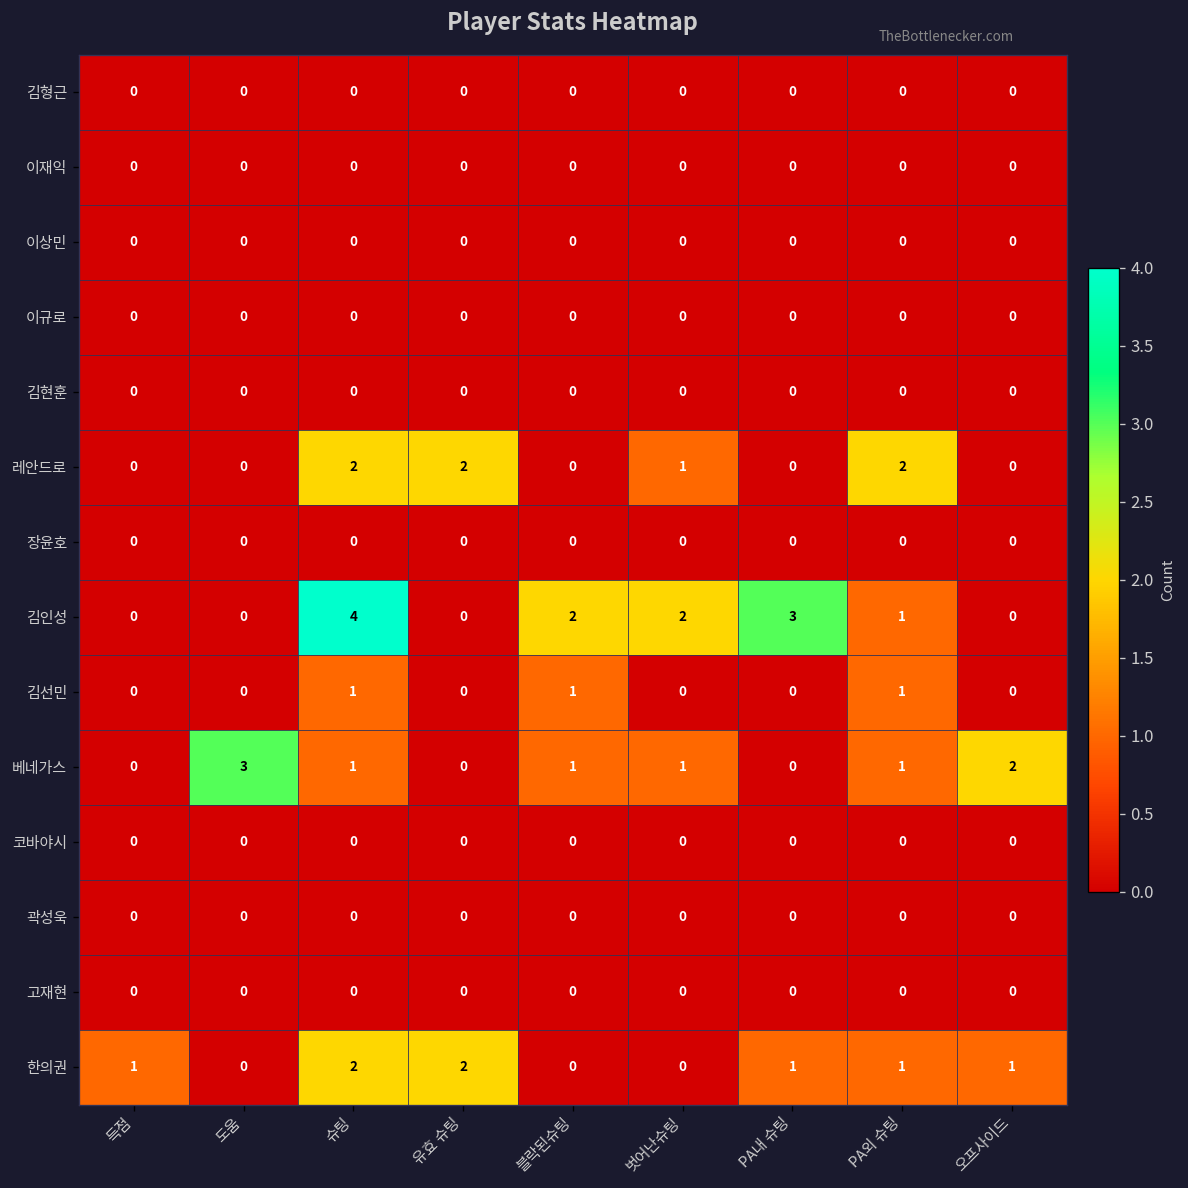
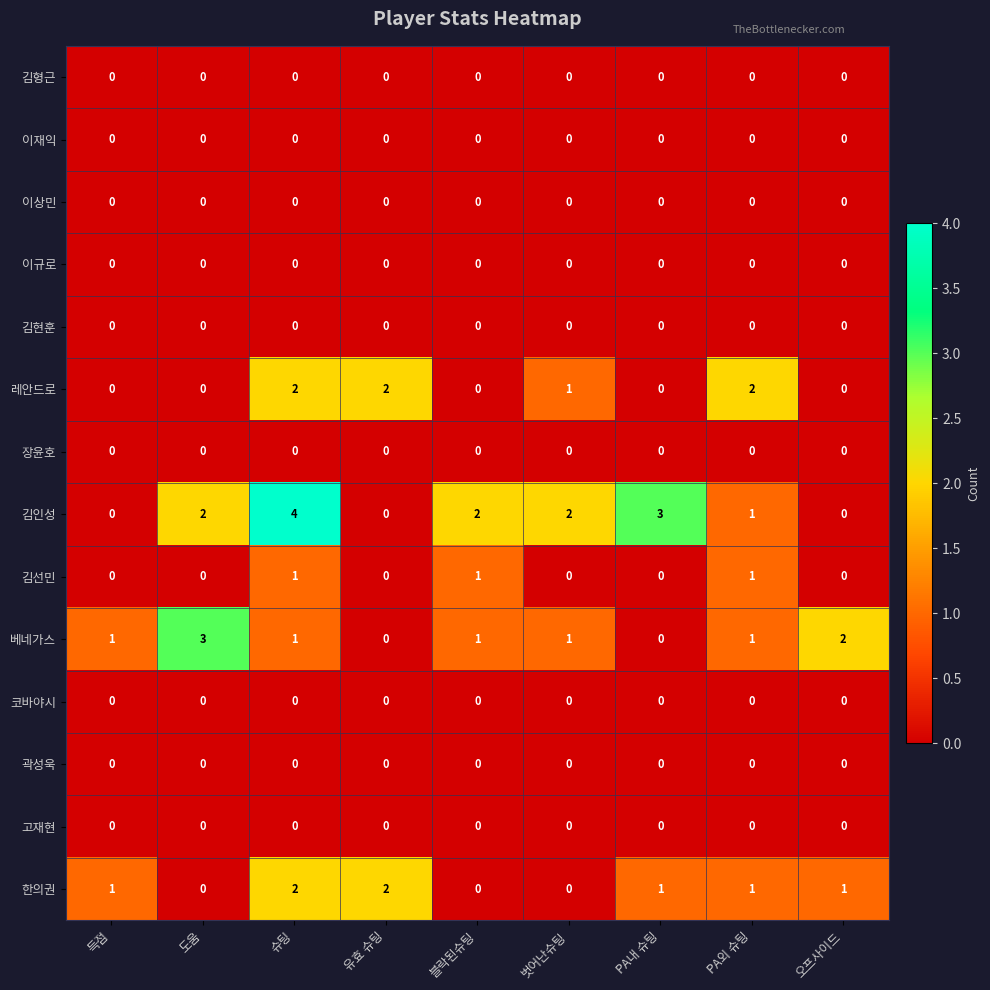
김인성, 도움: 0 -> 2
베네가스, 득점: 0 -> 1
